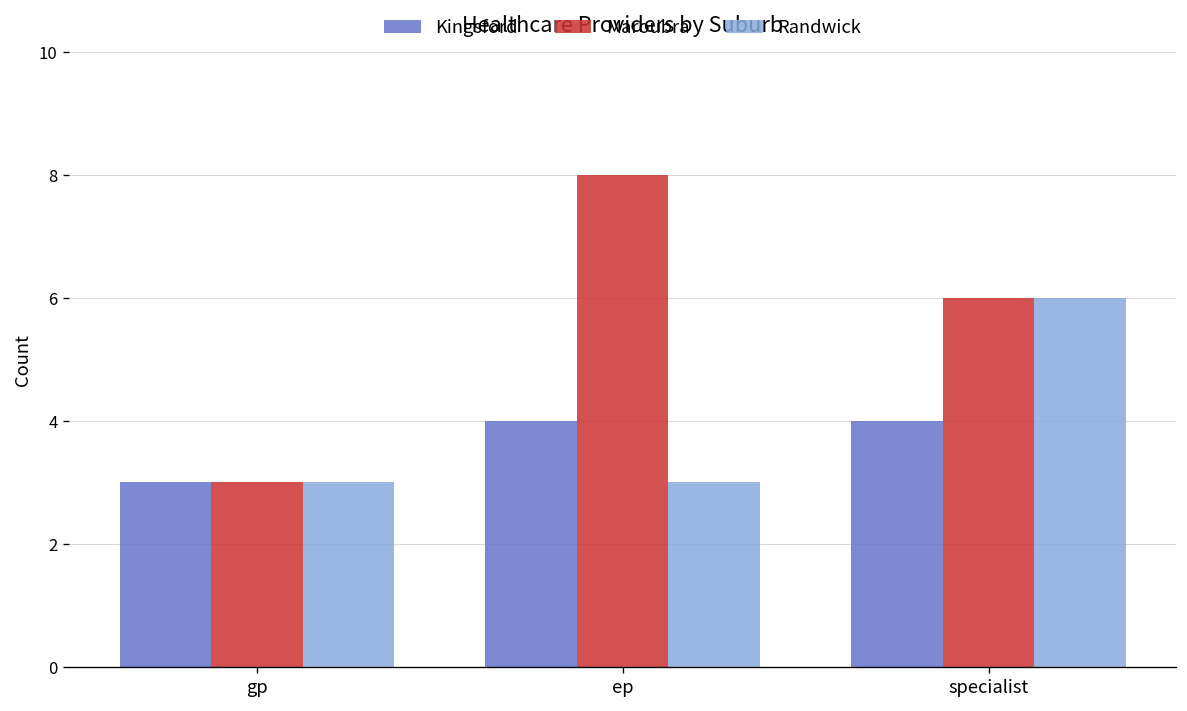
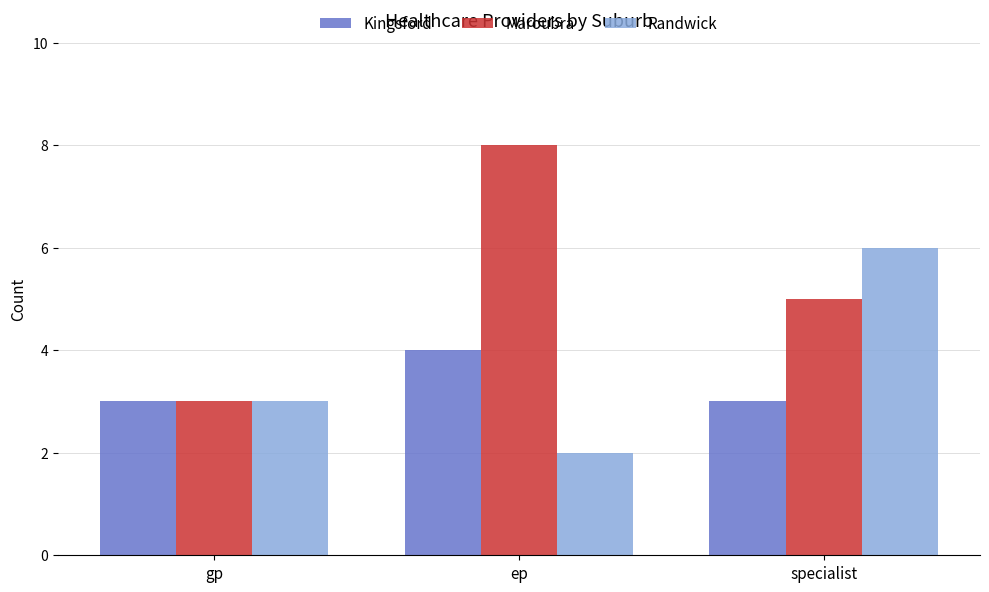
Randwick, ep: 3 -> 2
Kingsford, specialist: 4 -> 3
Maroubra, specialist: 6 -> 5
